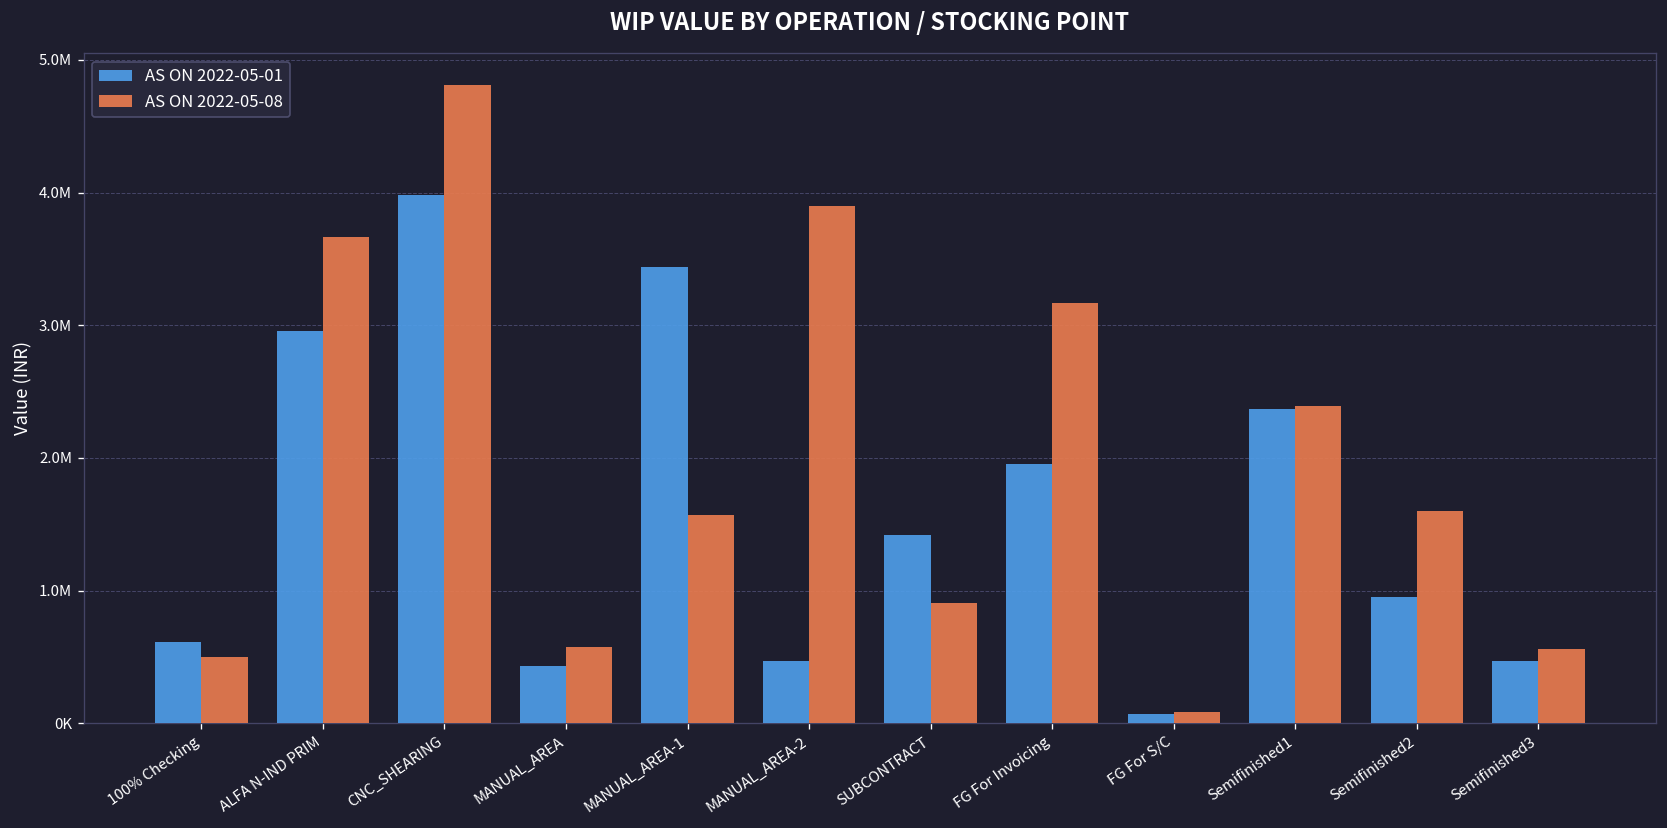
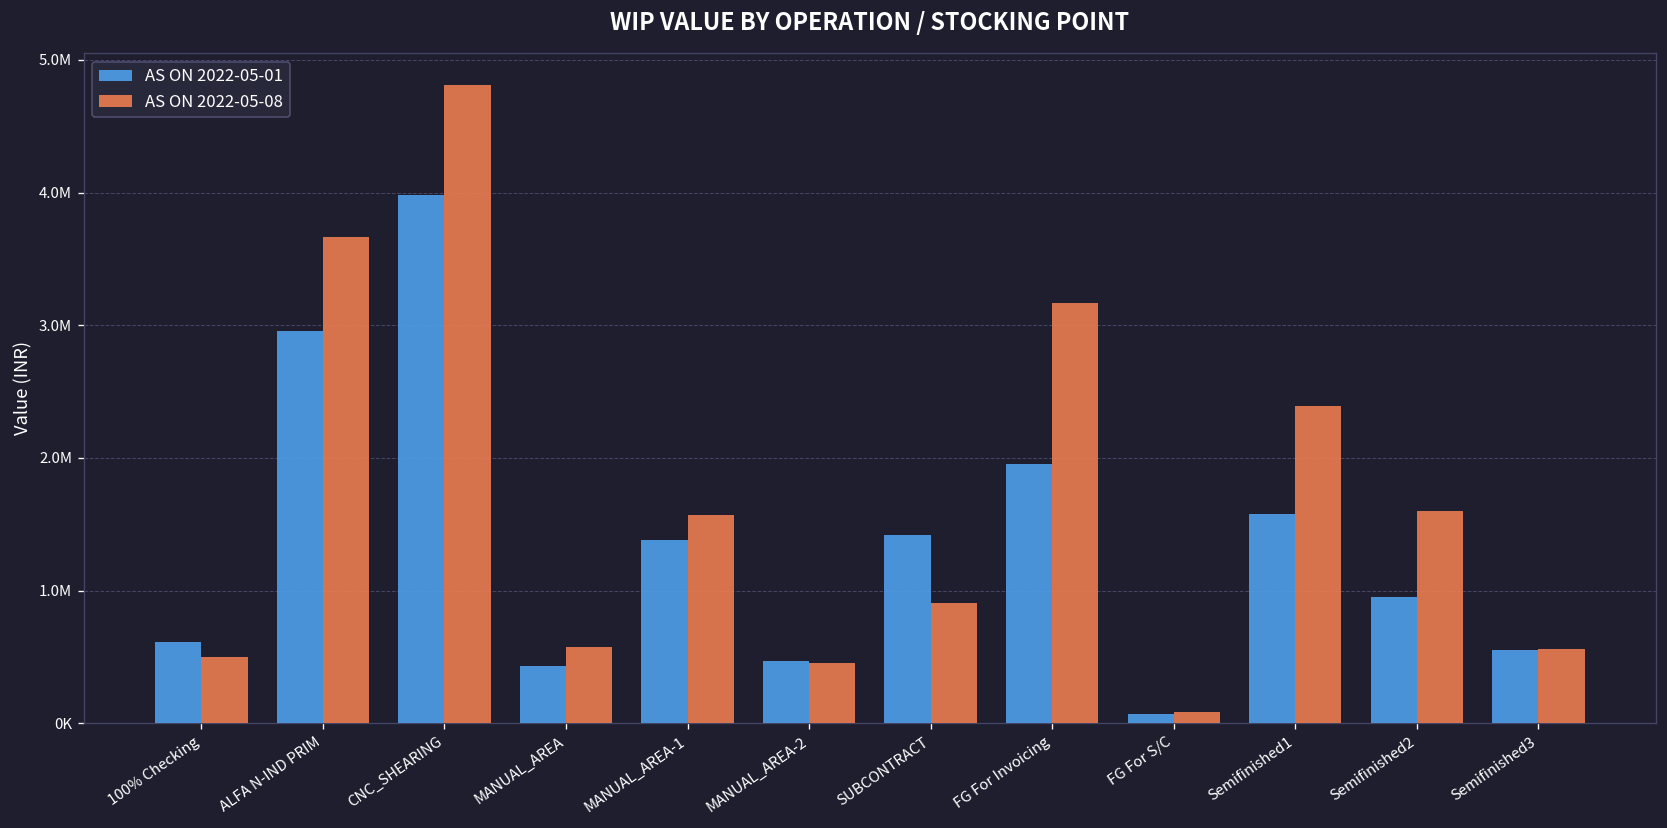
AS ON 2022-05-01, MANUAL_AREA-1: 3440000 -> 1380000
AS ON 2022-05-08, MANUAL_AREA-2: 3900000 -> 460000
AS ON 2022-05-01, Semifinished1: 2370000 -> 1580000
AS ON 2022-05-01, Semifinished3: 470000 -> 550000
